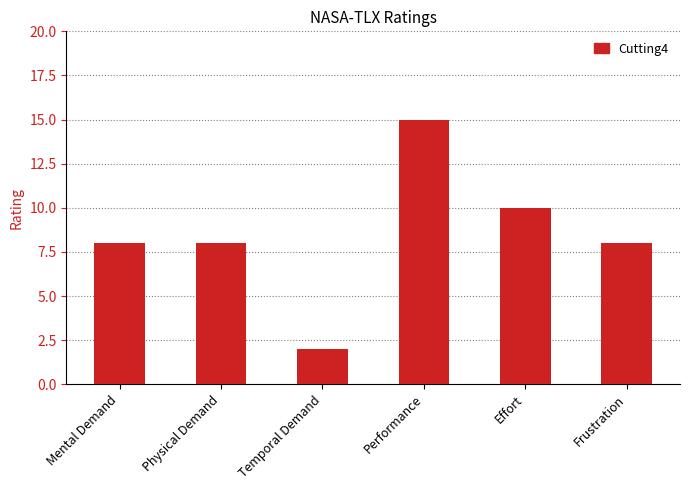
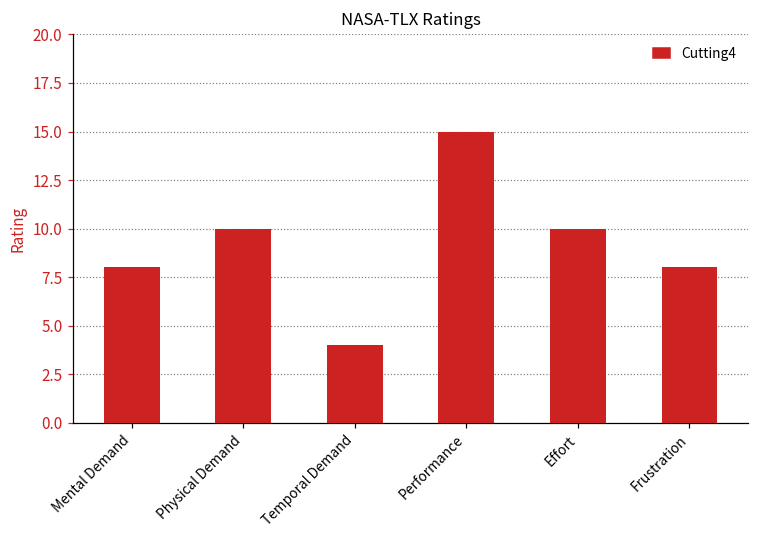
Physical Demand: 8 -> 10
Temporal Demand: 2 -> 4
